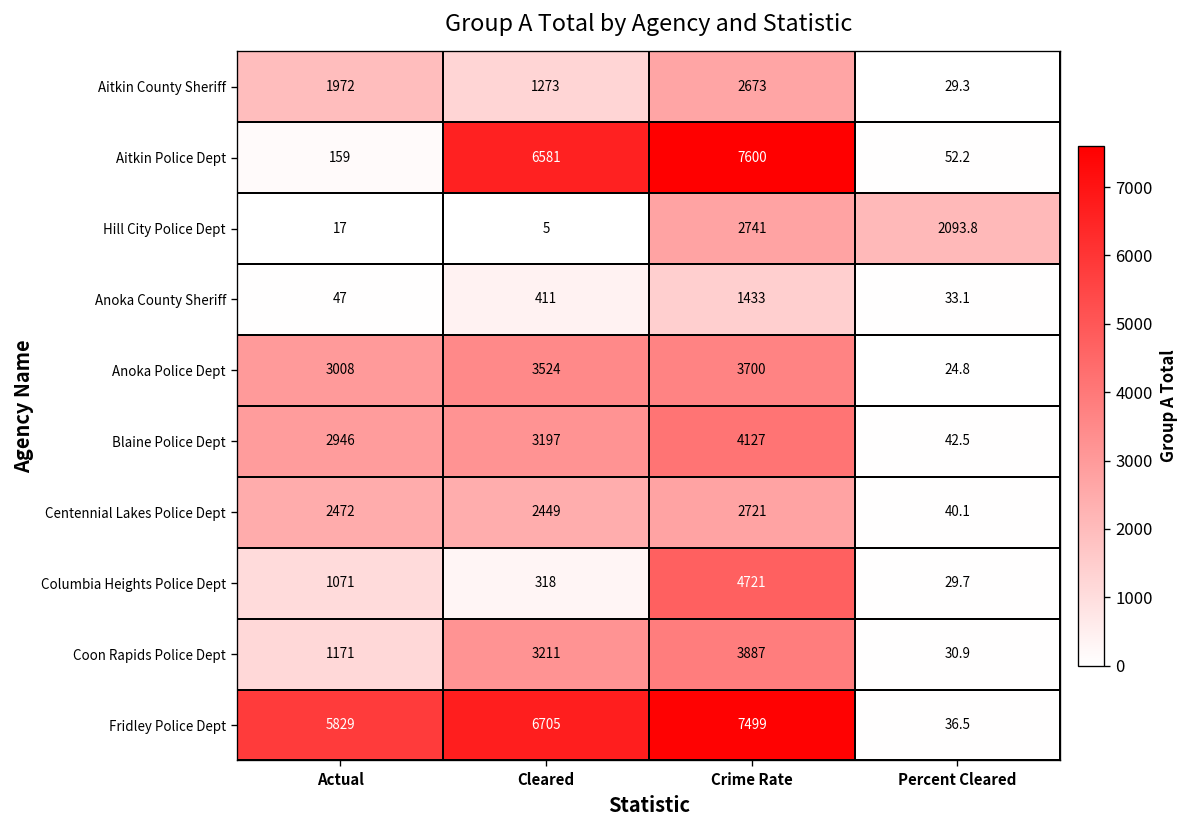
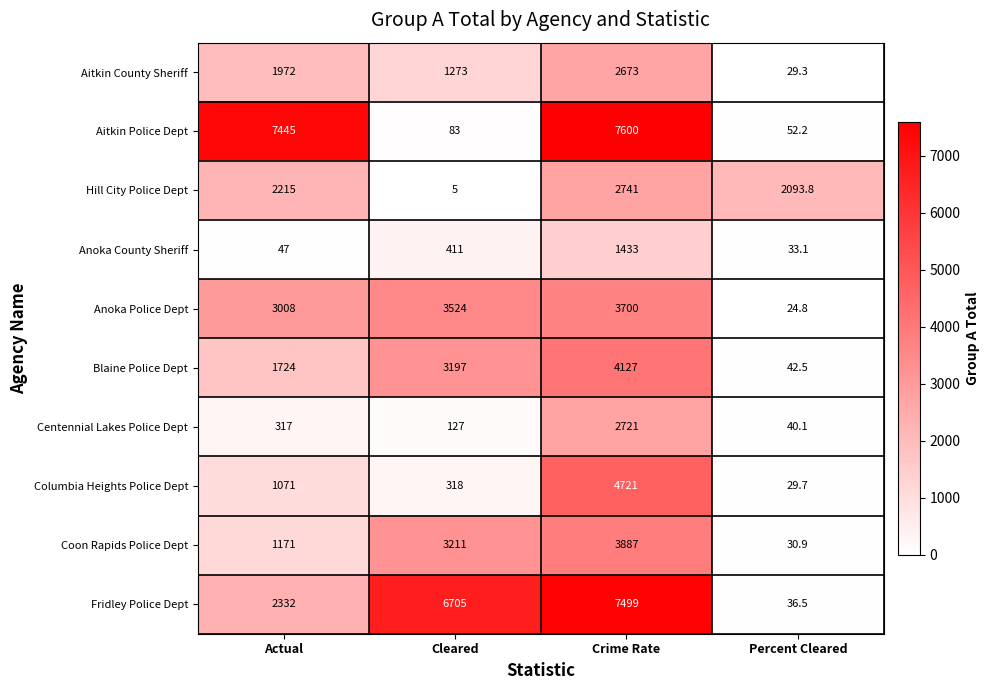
Aitkin Police Dept, Actual: 159 -> 7445
Aitkin Police Dept, Cleared: 6581 -> 83
Hill City Police Dept, Actual: 17 -> 2215
Blaine Police Dept, Actual: 2946 -> 1724
Centennial Lakes Police Dept, Actual: 2472 -> 317
Centennial Lakes Police Dept, Cleared: 2449 -> 127
Fridley Police Dept, Actual: 5829 -> 2332
